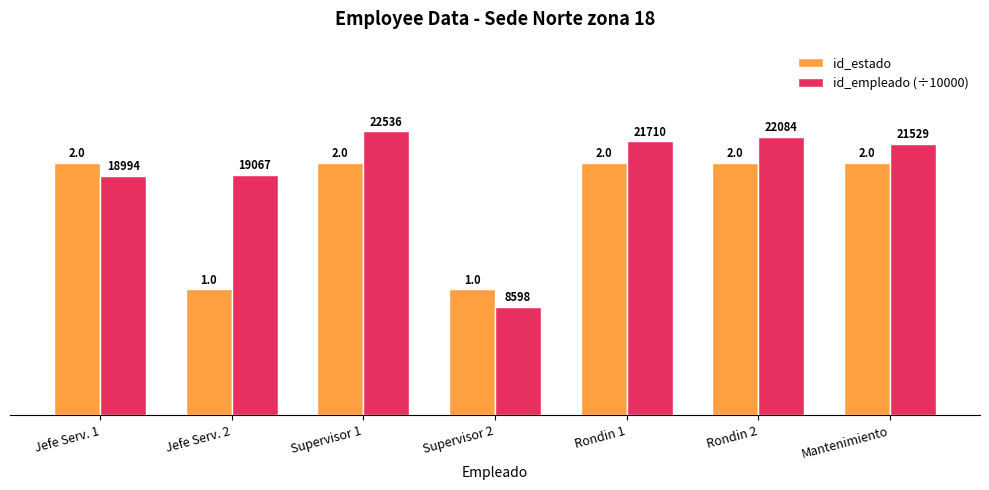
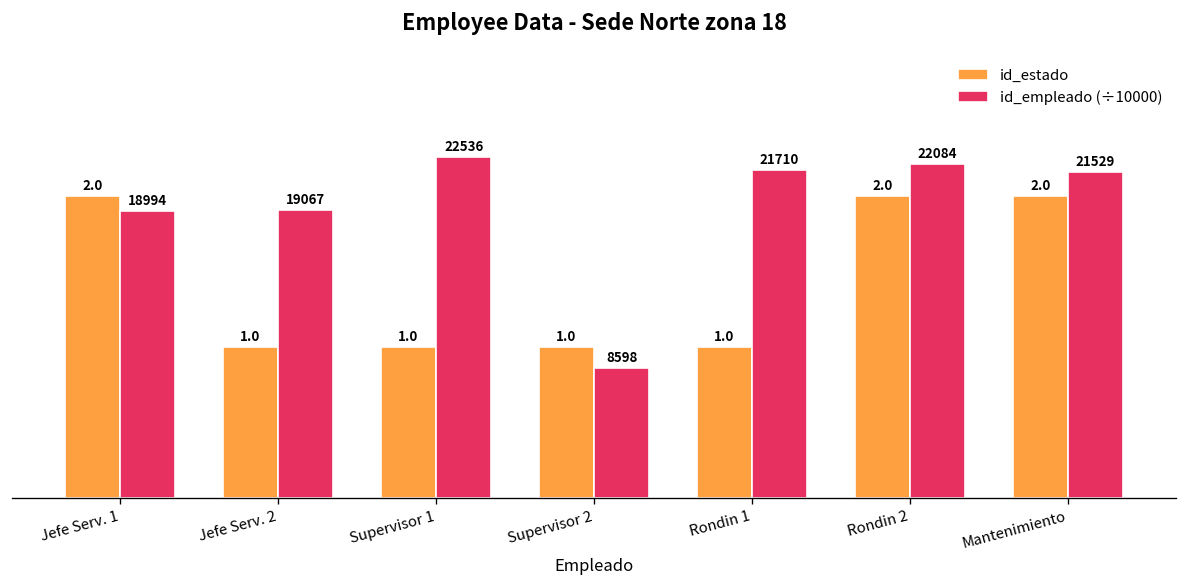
id_estado, Supervisor 1: 2.0 -> 1.0
id_estado, Rondin 1: 2.0 -> 1.0
